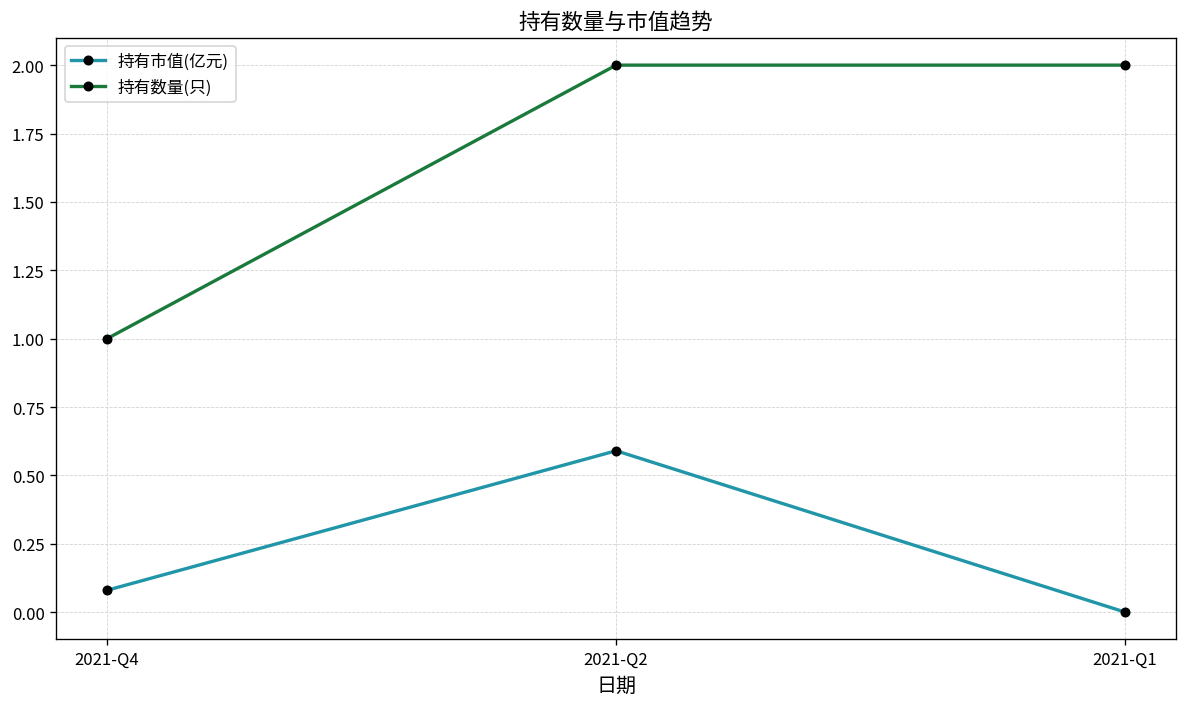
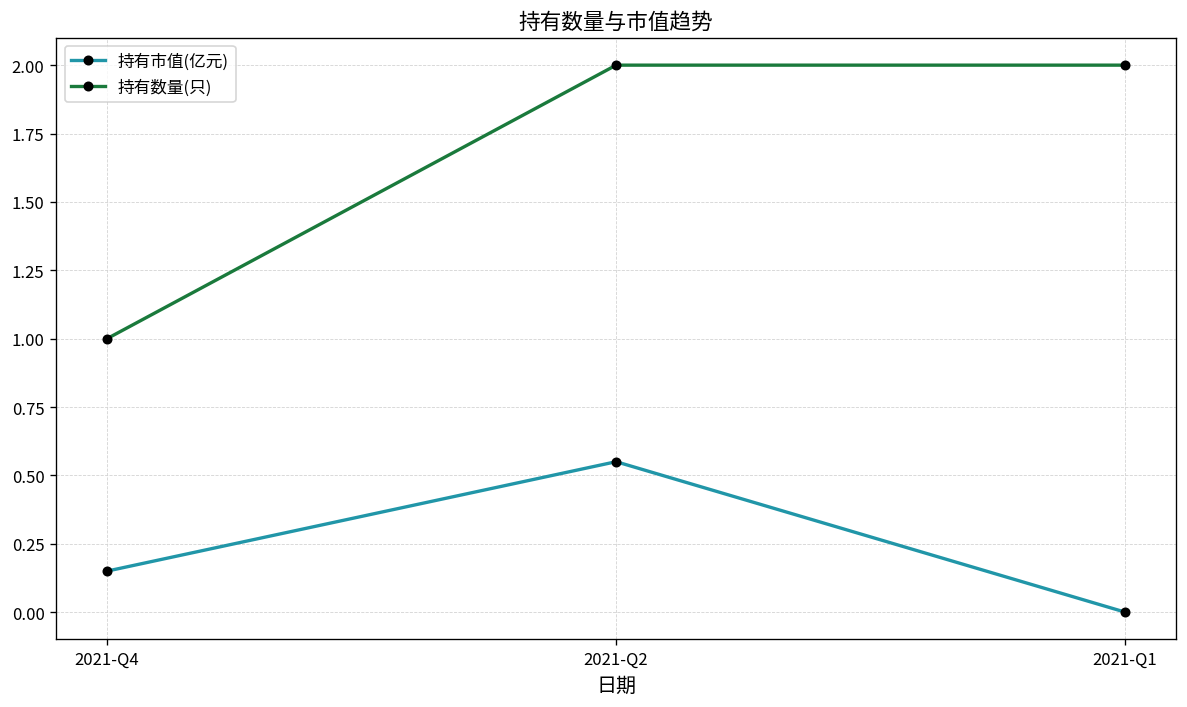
持有市值(亿元), 2021-Q4: 0.08 -> 0.15
持有市值(亿元), 2021-Q2: 0.59 -> 0.55
